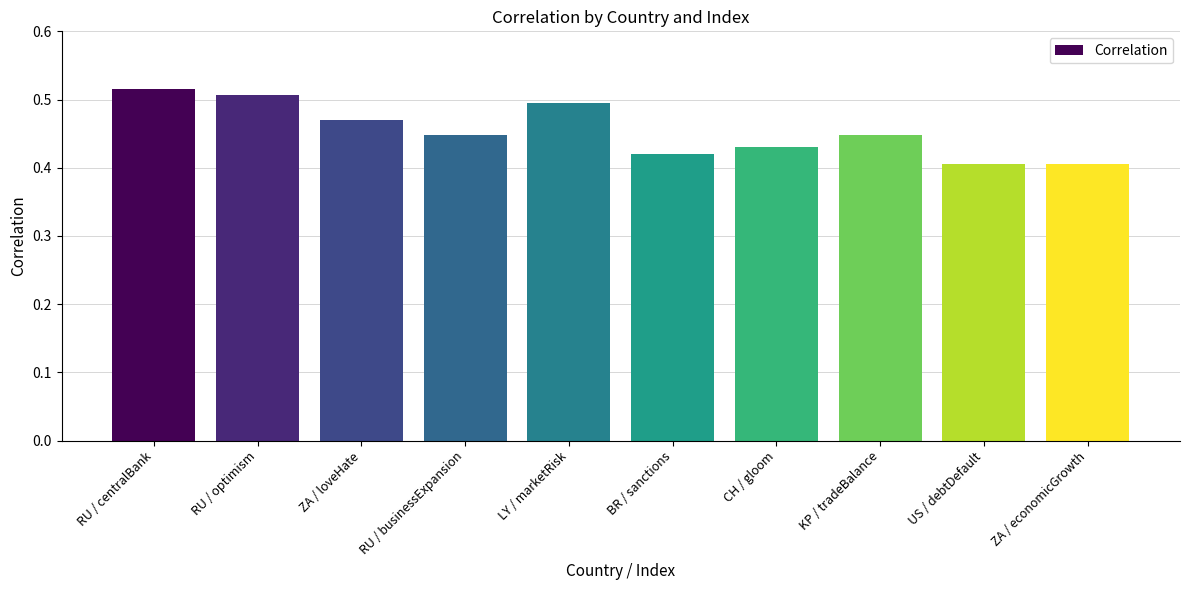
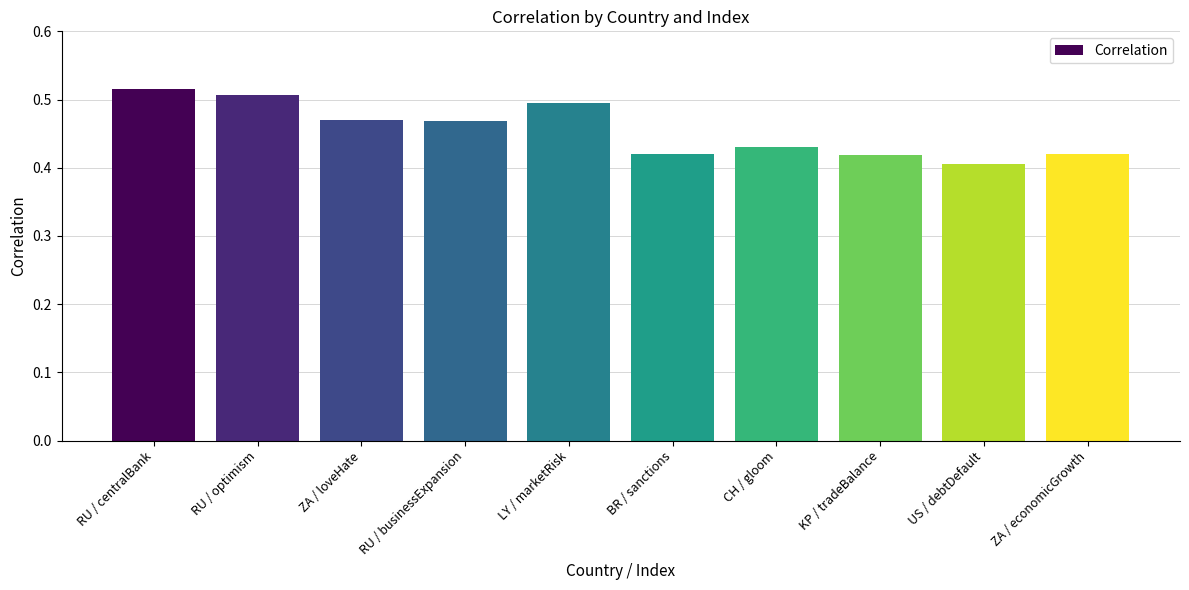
RU / businessExpansion: 0.45 -> 0.47
KP / tradeBalance: 0.45 -> 0.42
ZA / economicGrowth: 0.40 -> 0.42
